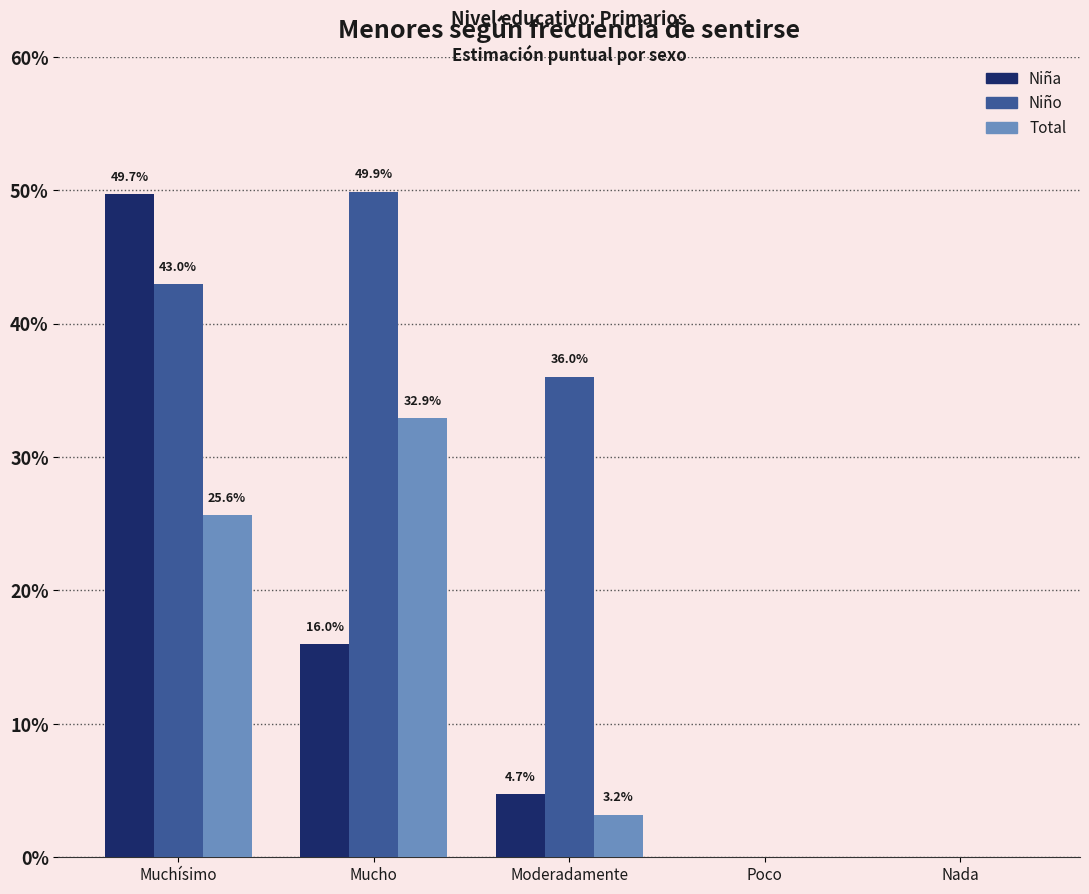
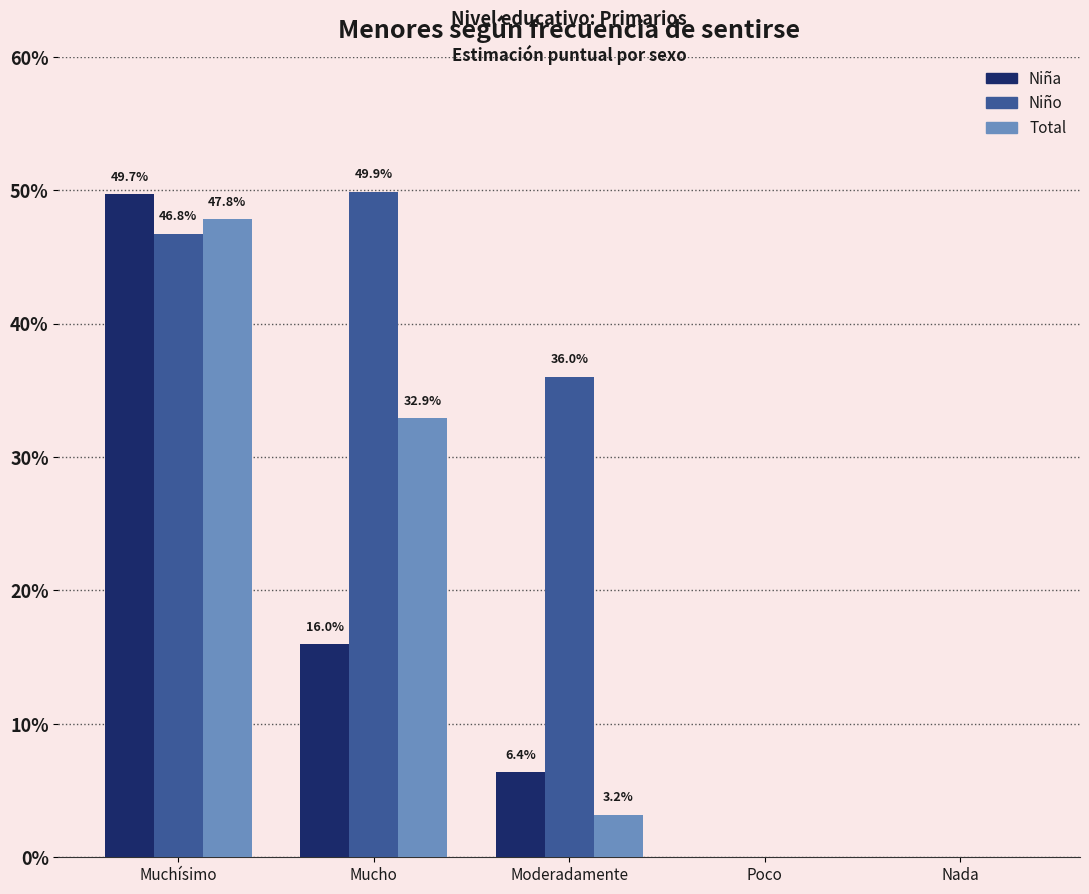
Niño, Muchísimo: 43.0% -> 46.8%
Total, Muchísimo: 25.6% -> 47.8%
Niña, Moderadamente: 4.7% -> 6.4%
